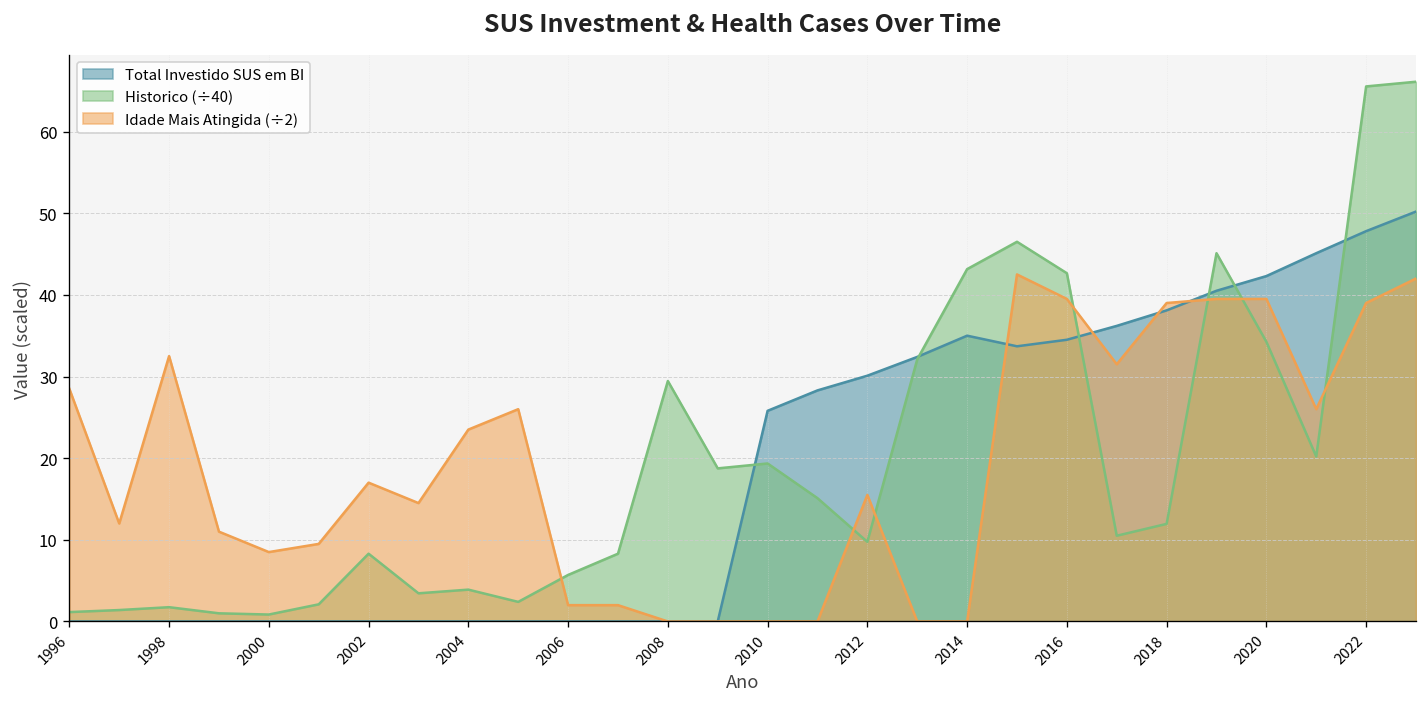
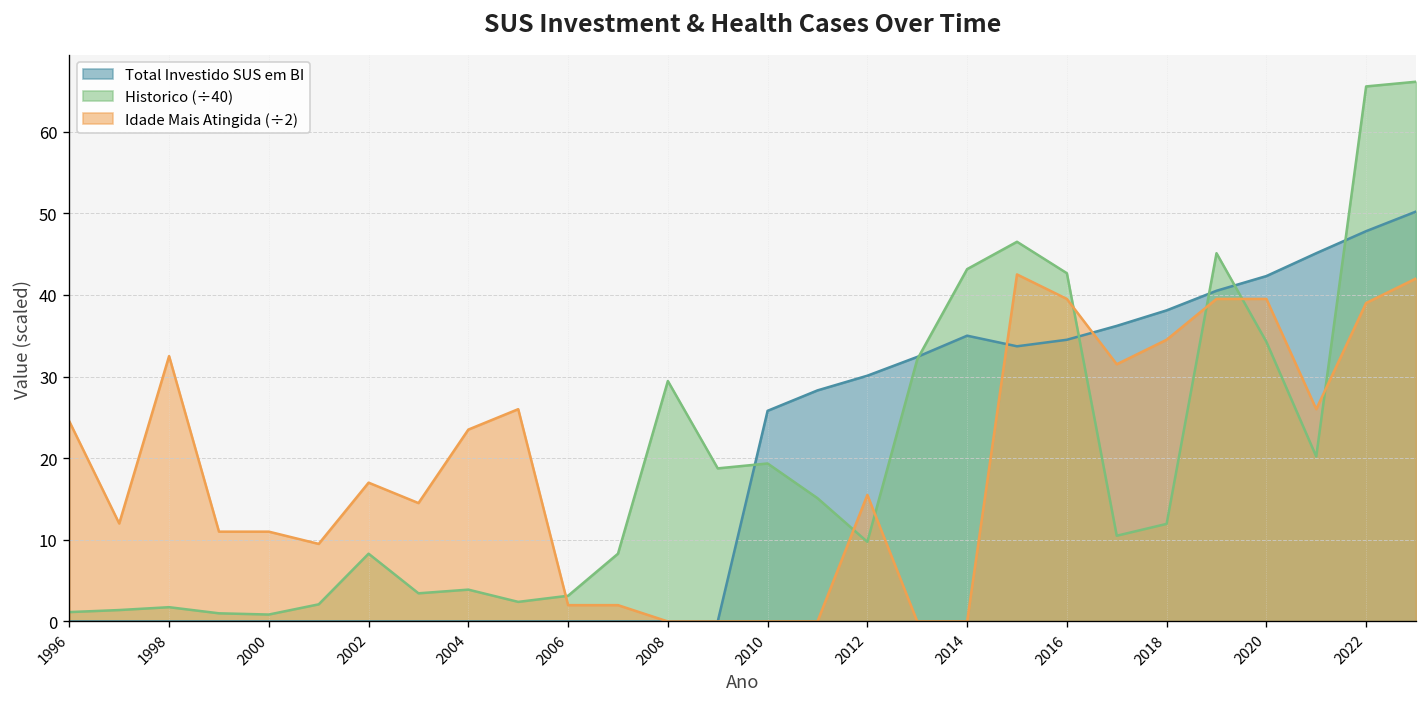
Idade Mais Atingida (÷2), 1996: 29 -> 25
Idade Mais Atingida (÷2), 2000: 9 -> 11
Historico (÷40), 2006: 6 -> 3
Idade Mais Atingida (÷2), 2018: 39 -> 35
